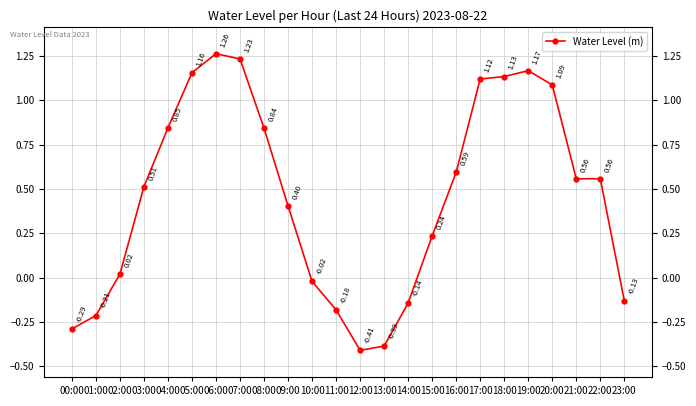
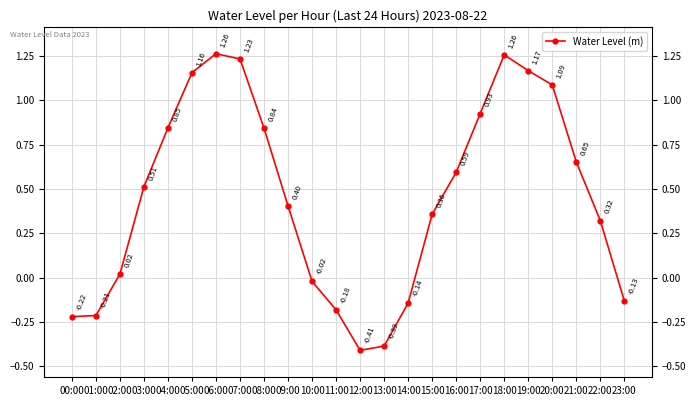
00:00: -0.29 -> -0.22
15:00: 0.24 -> 0.36
17:00: 1.12 -> 0.93
18:00: 1.13 -> 1.26
21:00: 0.56 -> 0.65
22:00: 0.56 -> 0.32
